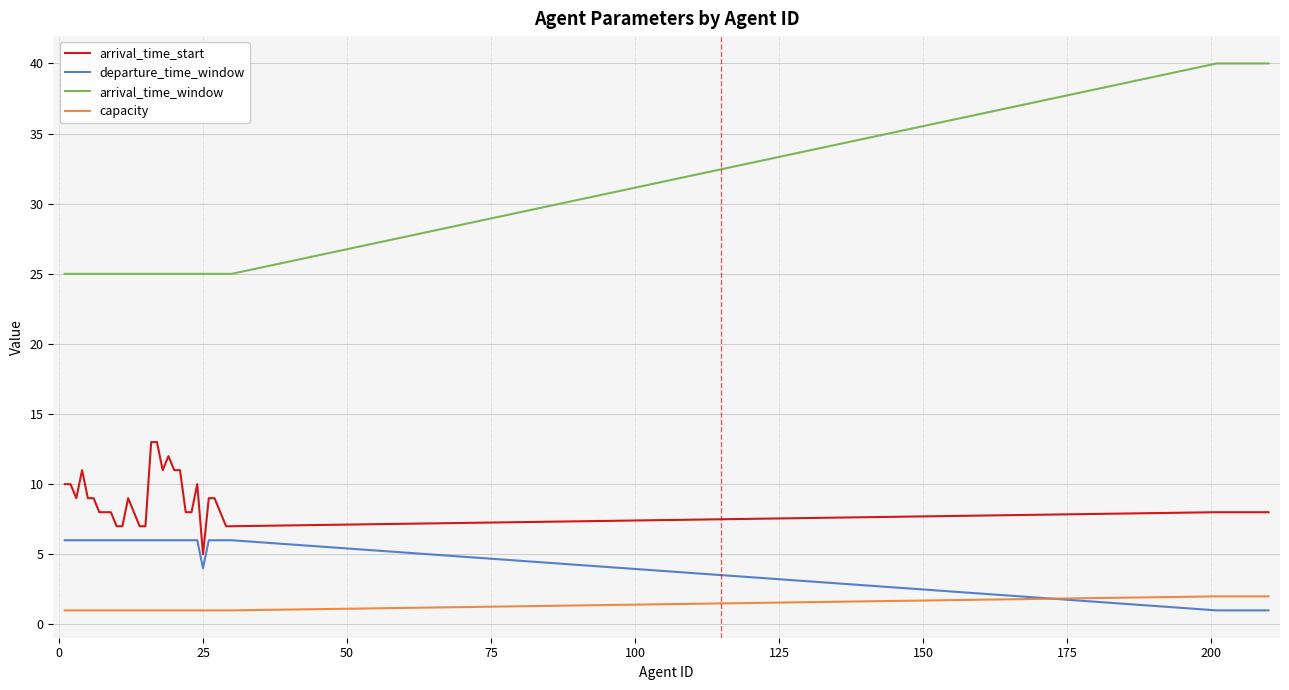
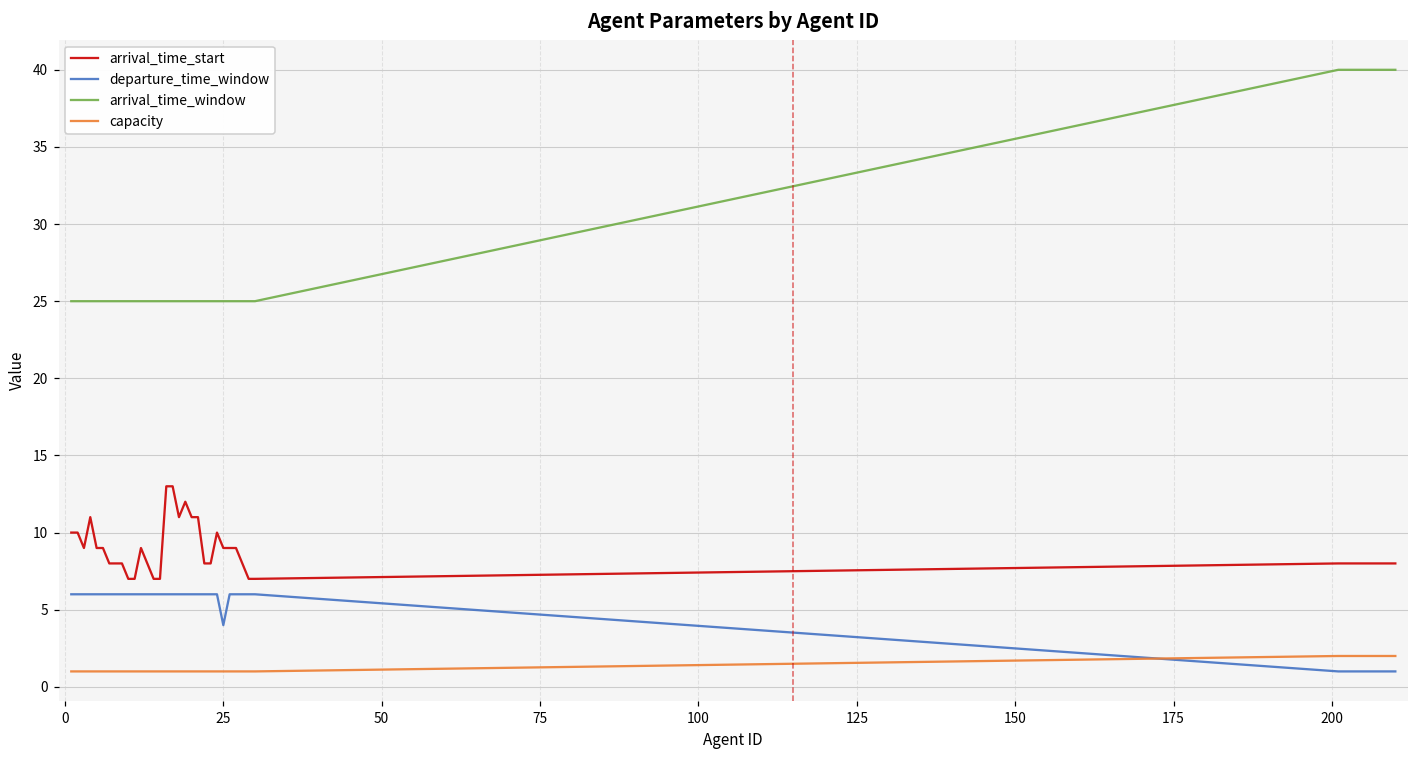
arrival_time_start, 25: 5 -> 9
